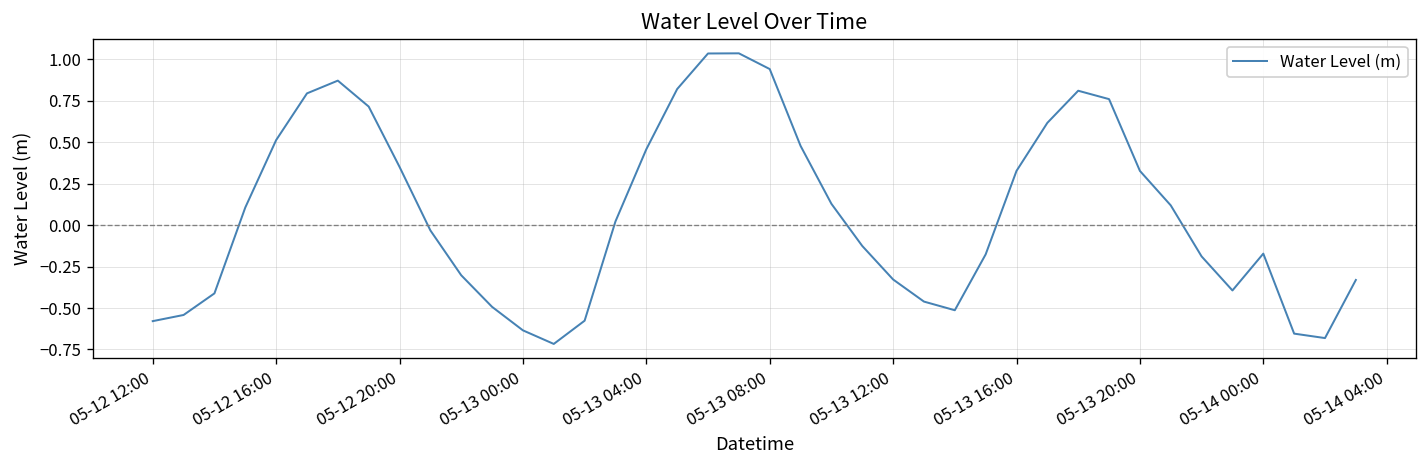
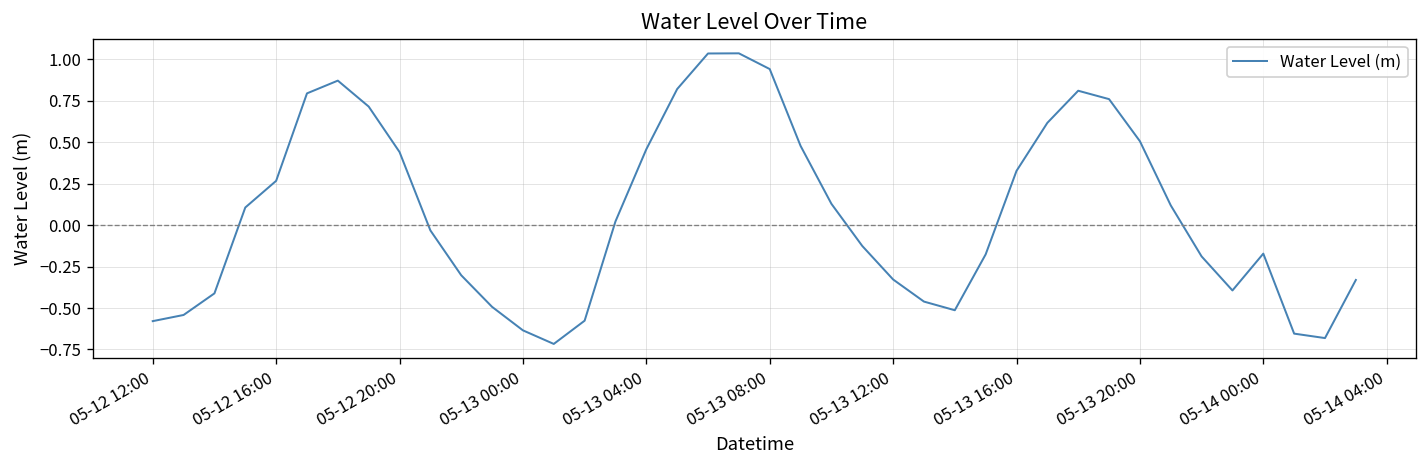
05-12 16:00: 0.51 -> 0.27
05-12 20:00: 0.35 -> 0.44
05-13 20:00: 0.33 -> 0.51
